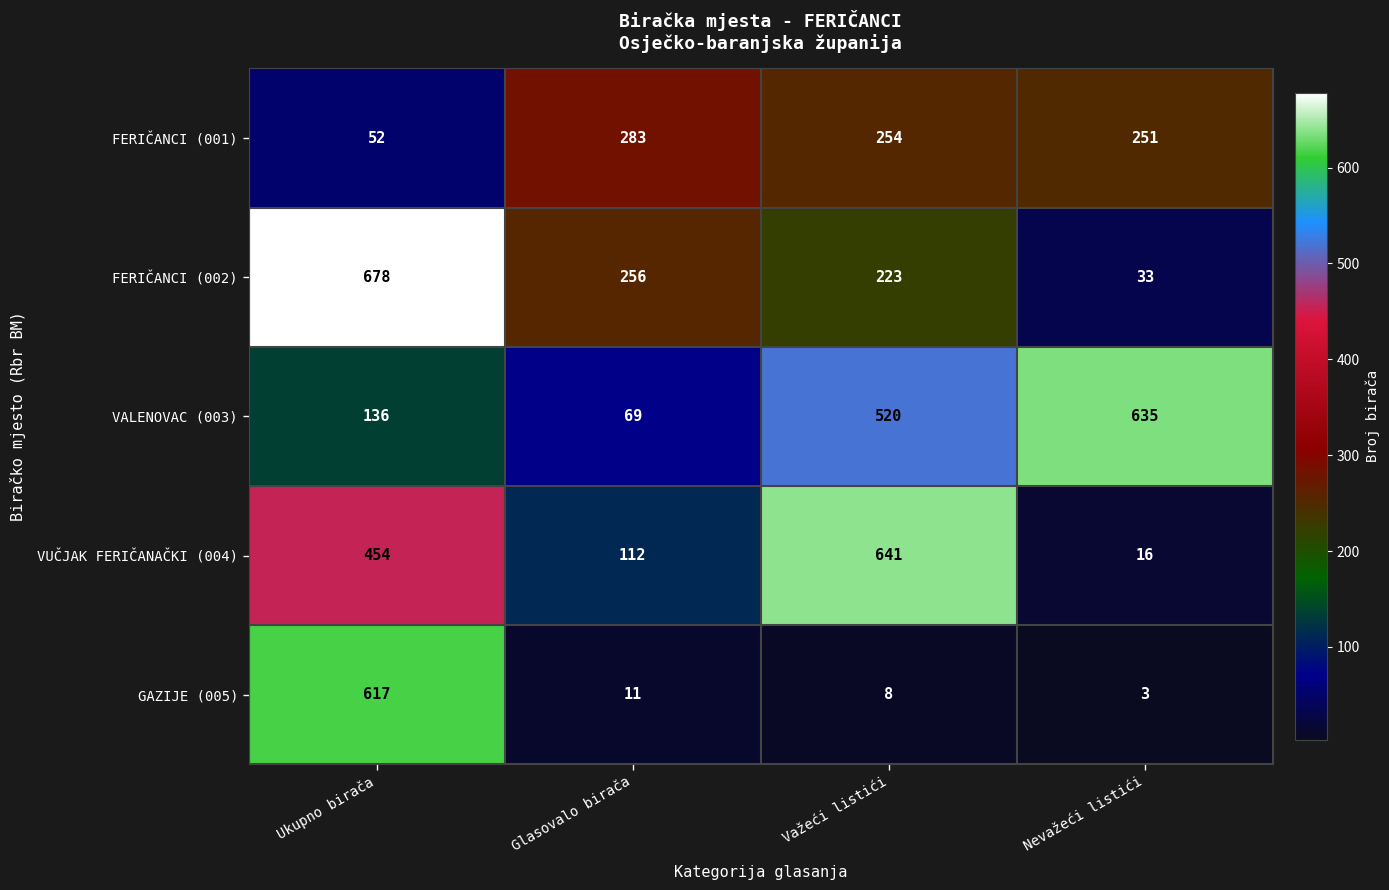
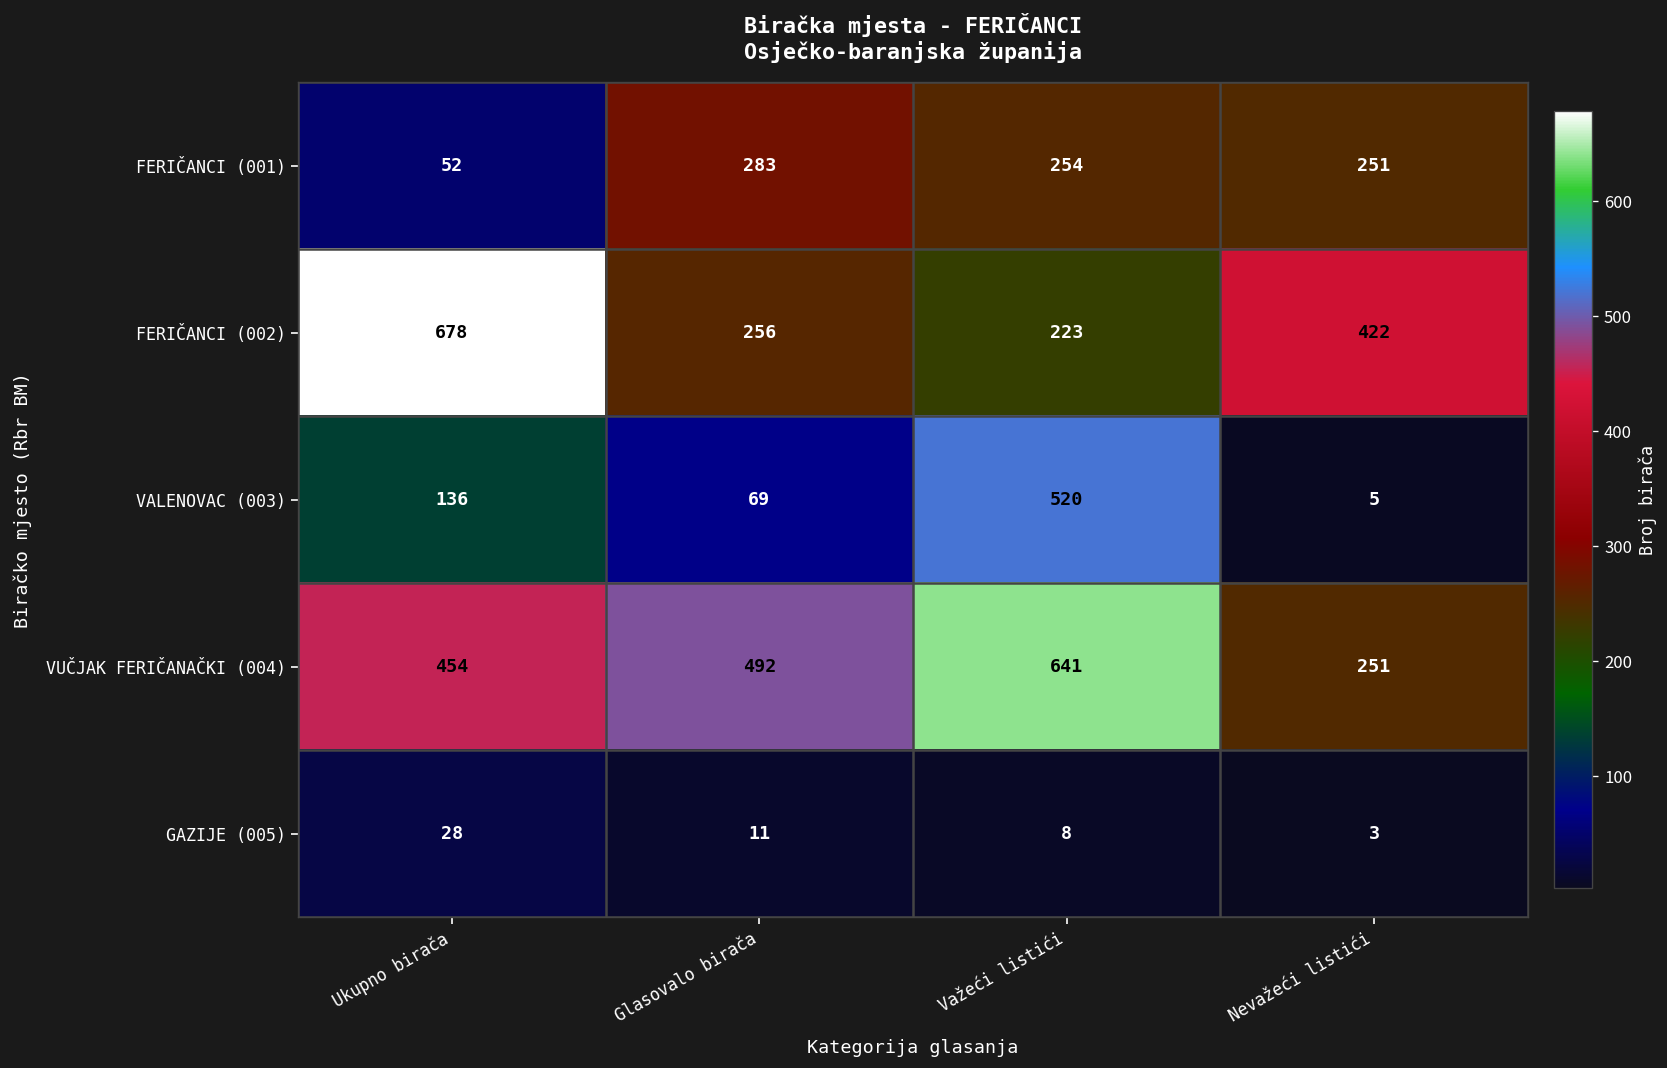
FERIČANCI (002), Nevažeći listići: 33 -> 422
VALENOVAC (003), Nevažeći listići: 635 -> 5
VUČJAK FERIČANAČKI (004), Glasovalo birača: 112 -> 492
VUČJAK FERIČANAČKI (004), Nevažeći listići: 16 -> 251
GAZIJE (005), Ukupno birača: 617 -> 28
